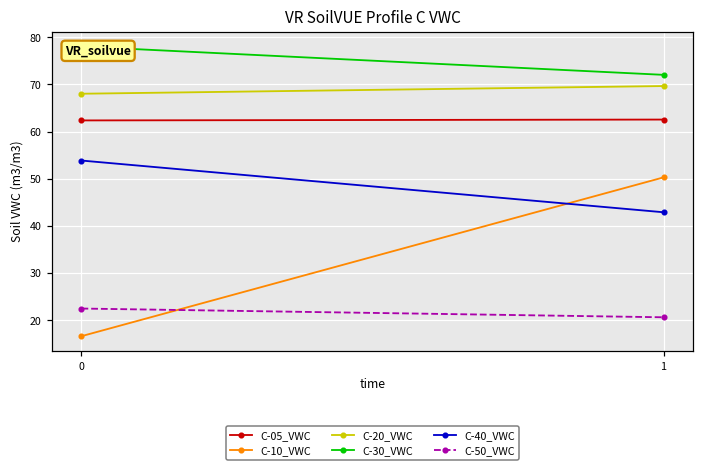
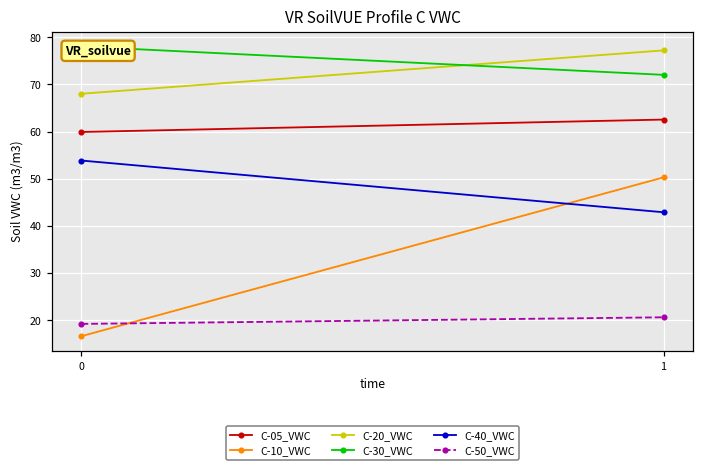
C-05_VWC, 0: 62 -> 60
C-50_VWC, 0: 22 -> 19
C-20_VWC, 1: 70 -> 77
